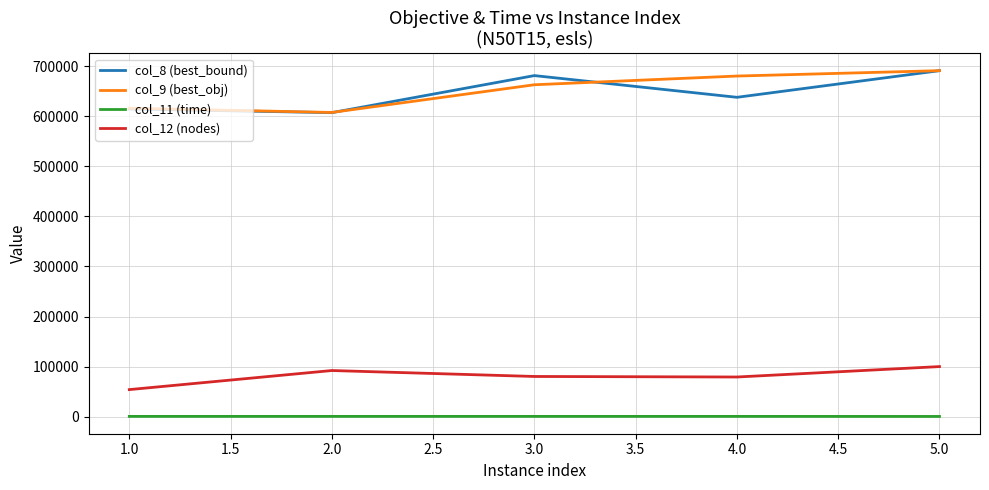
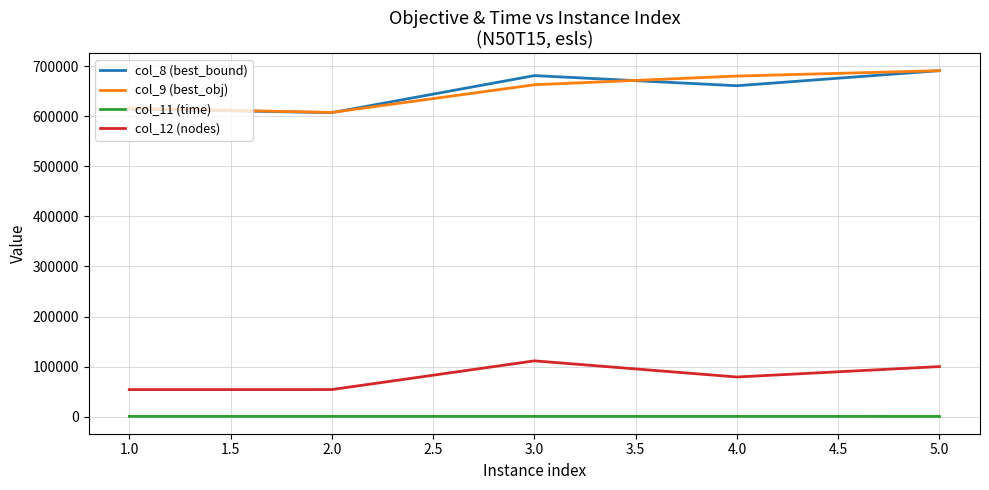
col_12 (nodes), 2.0: 90000 -> 50000
col_12 (nodes), 3.0: 80000 -> 110000
col_8 (best_bound), 4.0: 640000 -> 660000
